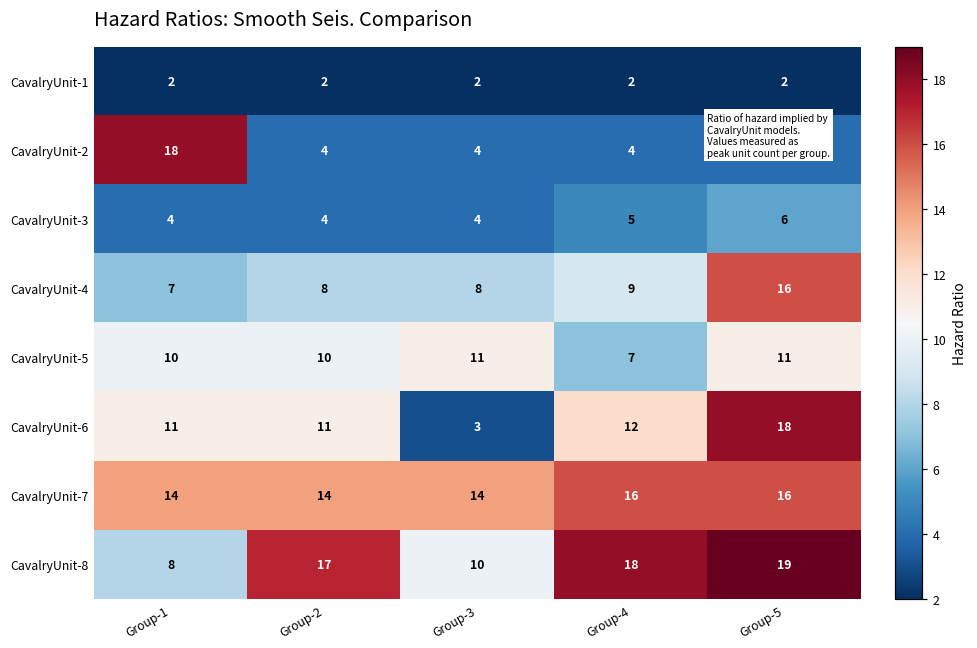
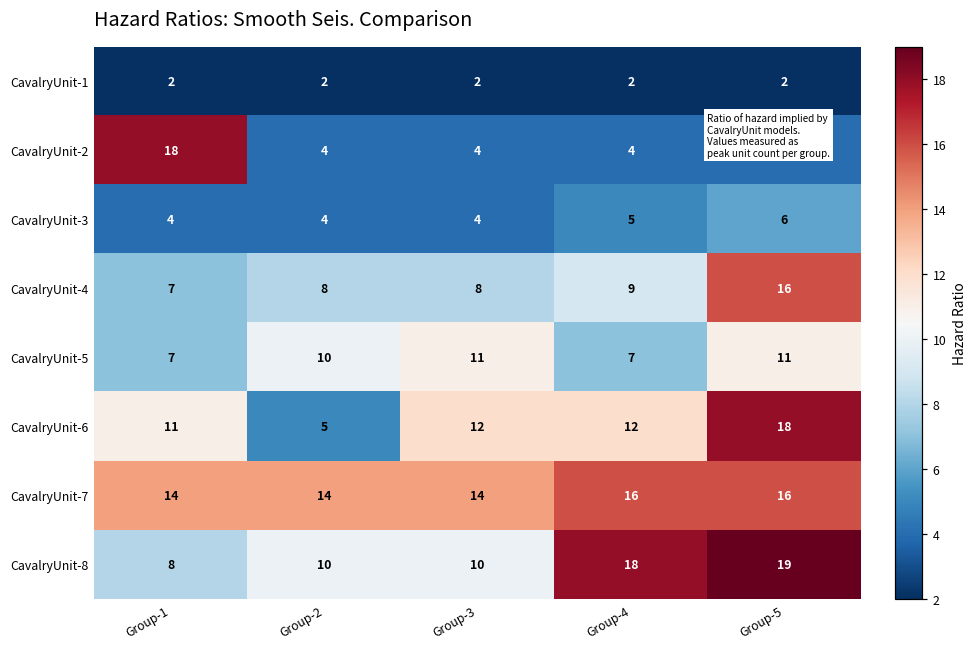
CavalryUnit-5, Group-1: 10 -> 7
CavalryUnit-6, Group-2: 11 -> 5
CavalryUnit-6, Group-3: 3 -> 12
CavalryUnit-8, Group-2: 17 -> 10
